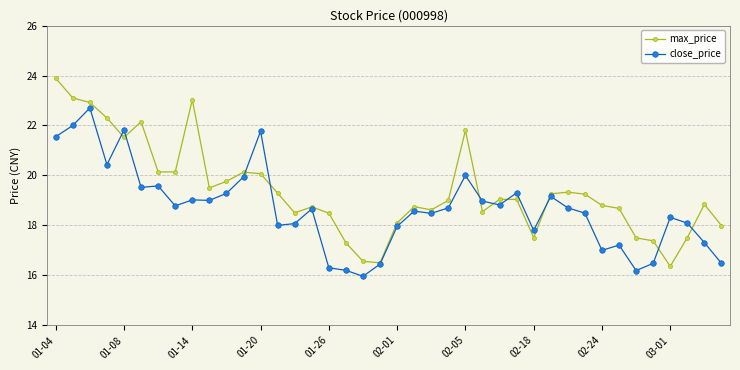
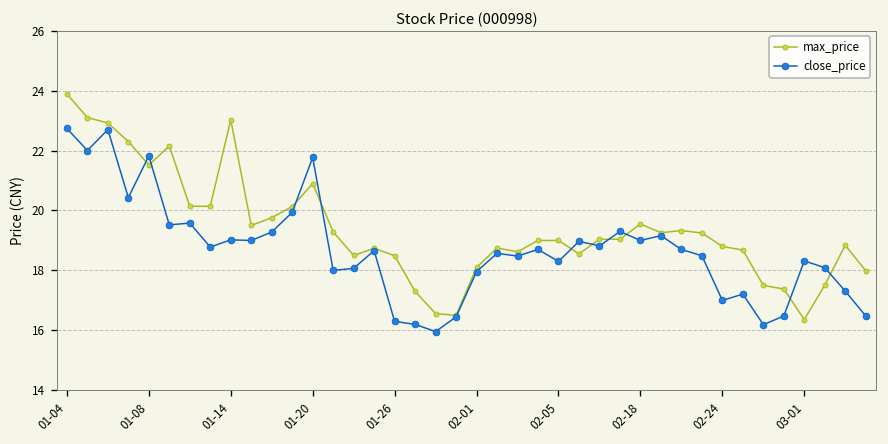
close_price, 01-04: 21.6 -> 22.7
max_price, 01-20: 20.1 -> 20.9
max_price, 02-05: 21.8 -> 19.0
close_price, 02-05: 20.0 -> 18.3
max_price, 02-18: 17.5 -> 19.6
close_price, 02-18: 17.8 -> 19.0
